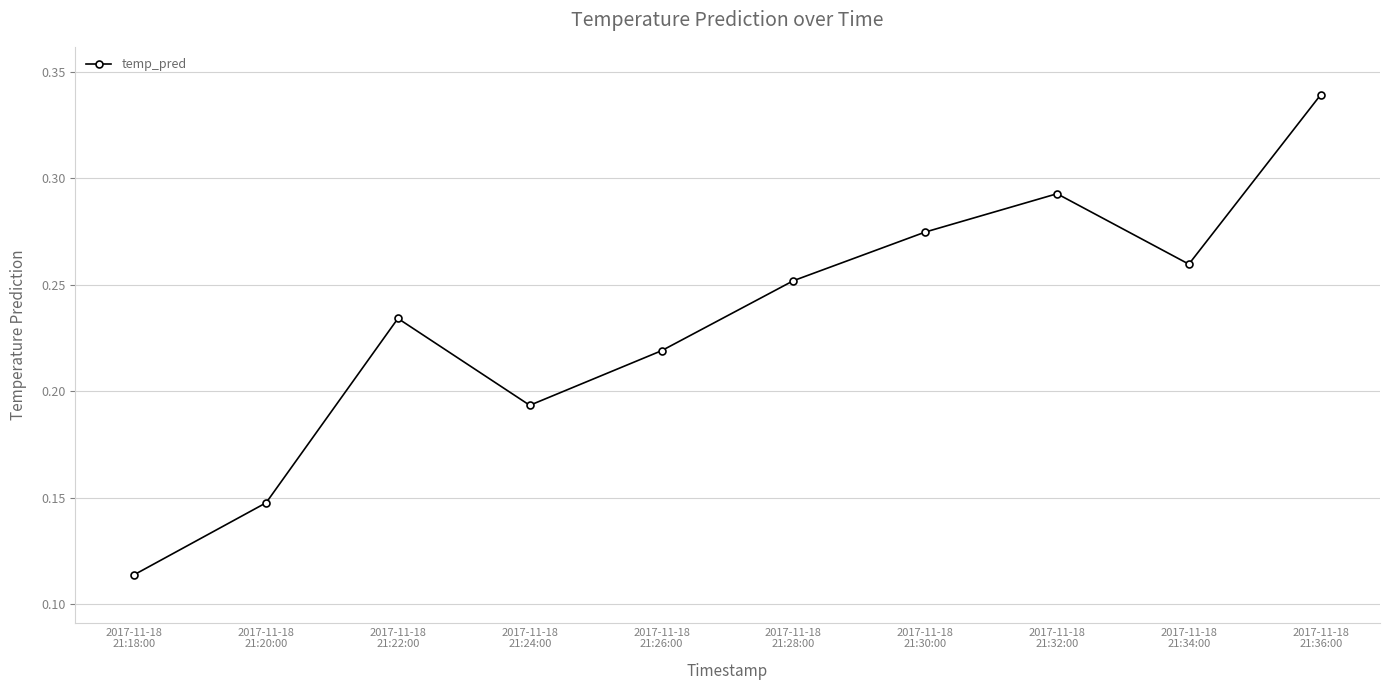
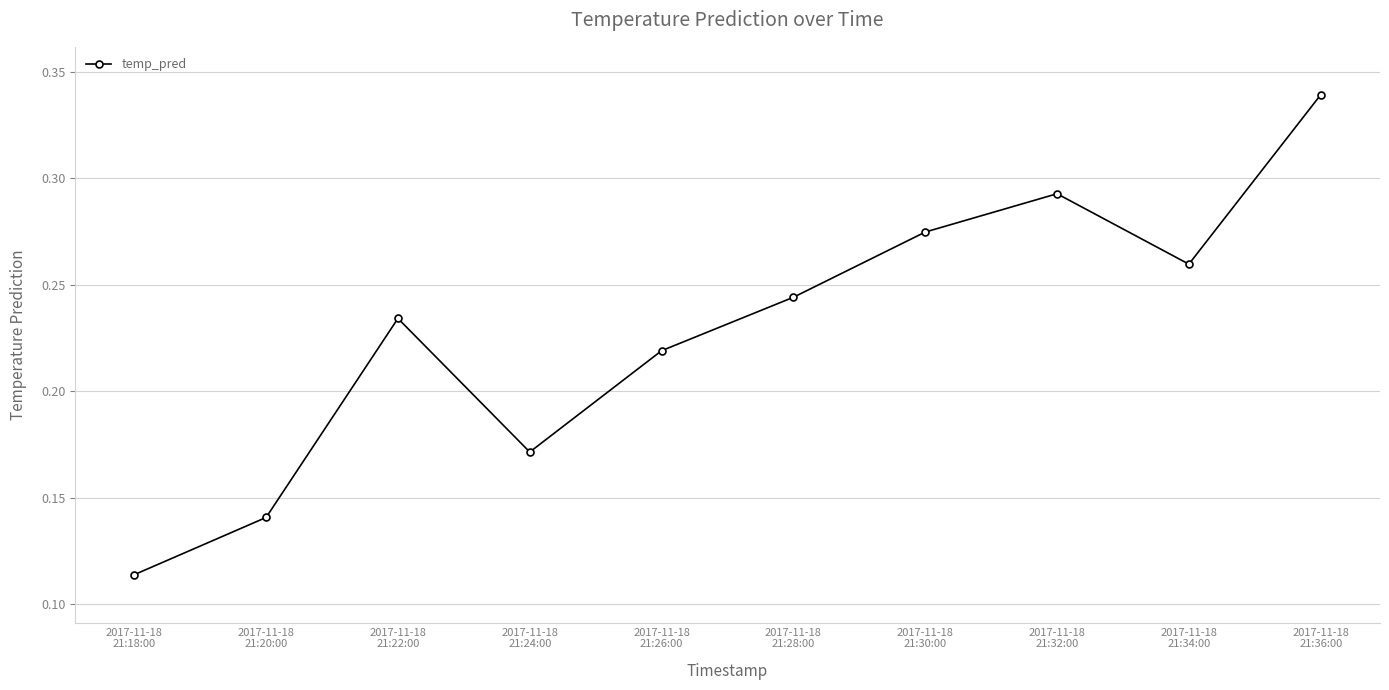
2017-11-18 21:20:00: 0.148 -> 0.141
2017-11-18 21:24:00: 0.193 -> 0.172
2017-11-18 21:28:00: 0.252 -> 0.244
